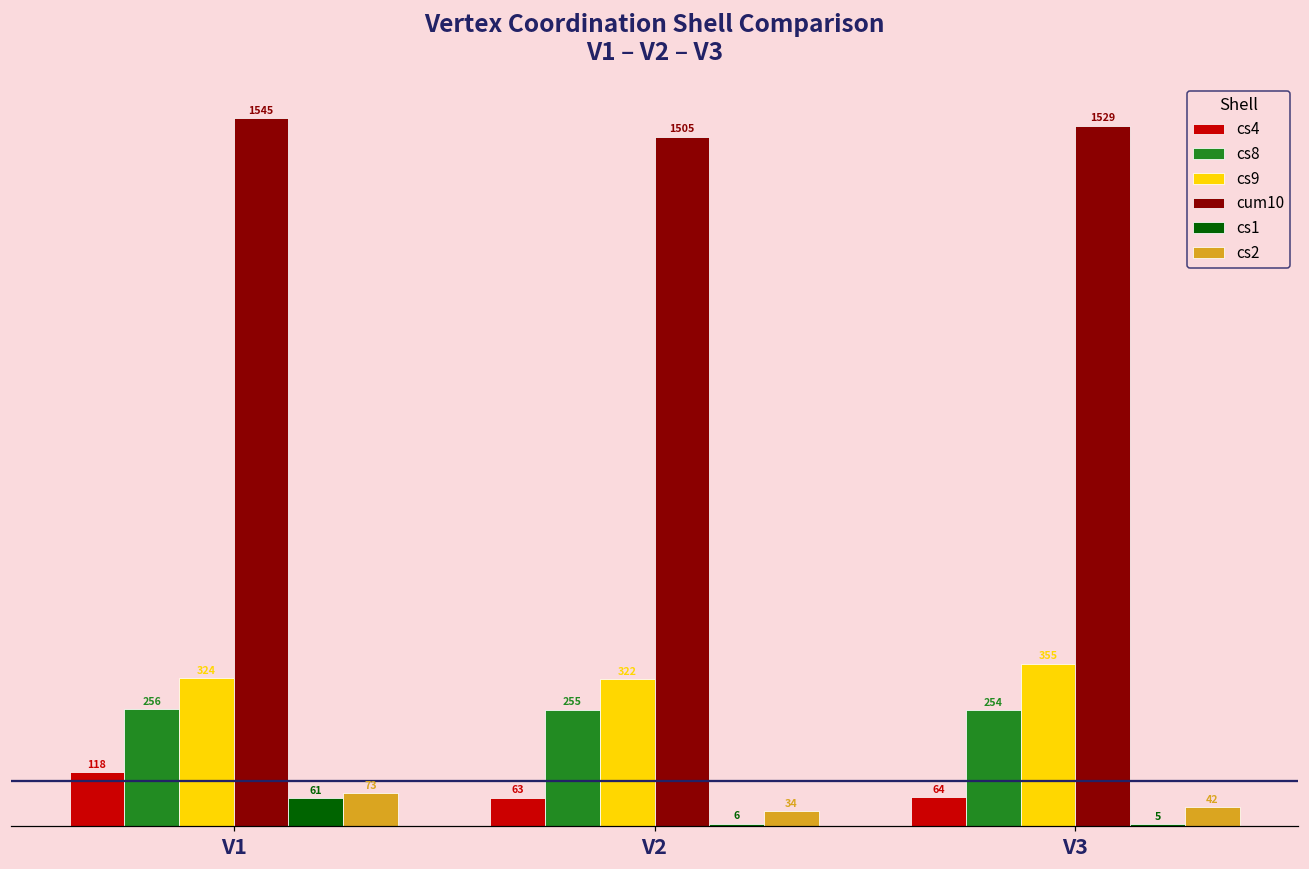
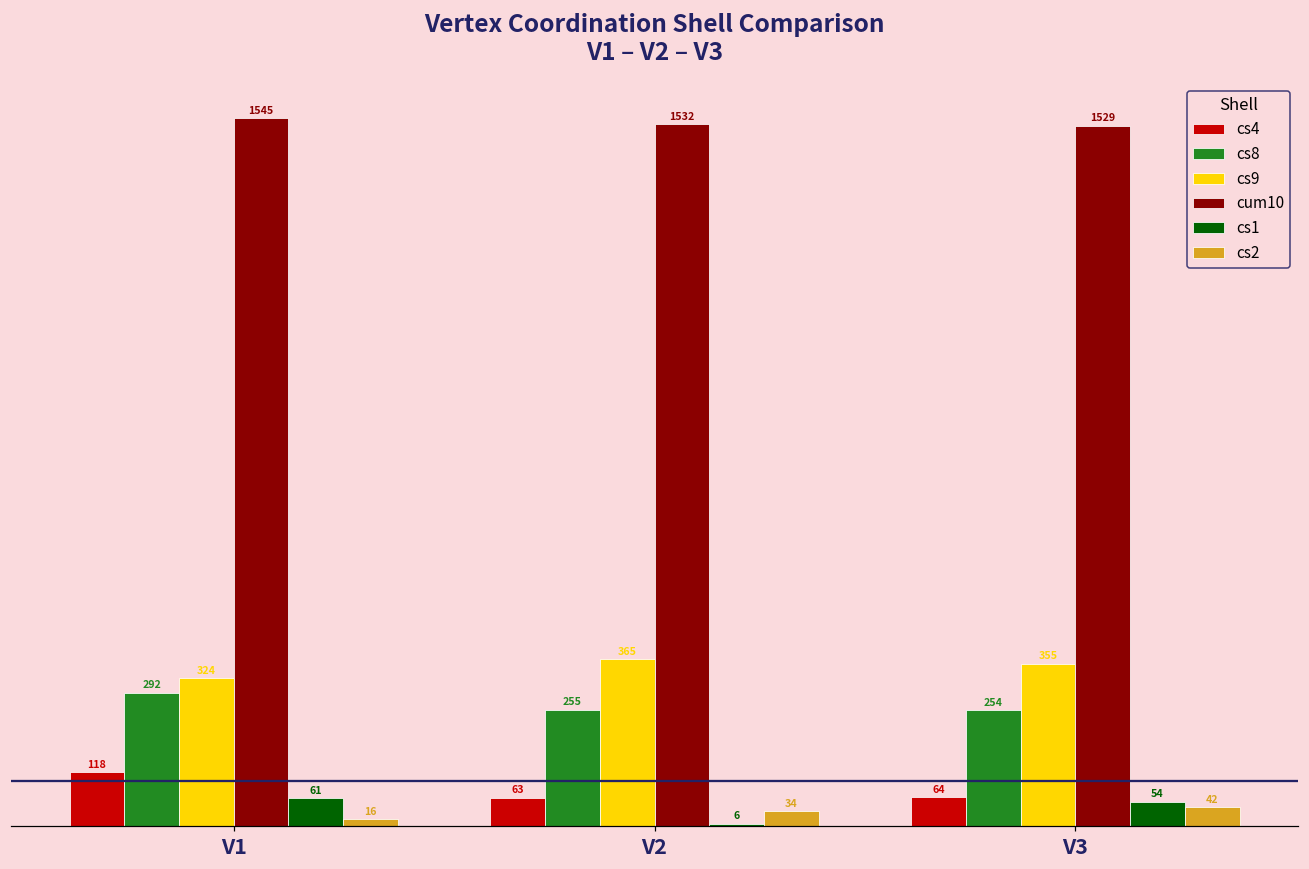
cs8, V1: 256 -> 292
cs2, V1: 73 -> 16
cs9, V2: 322 -> 365
cum10, V2: 1505 -> 1532
cs1, V3: 5 -> 54
